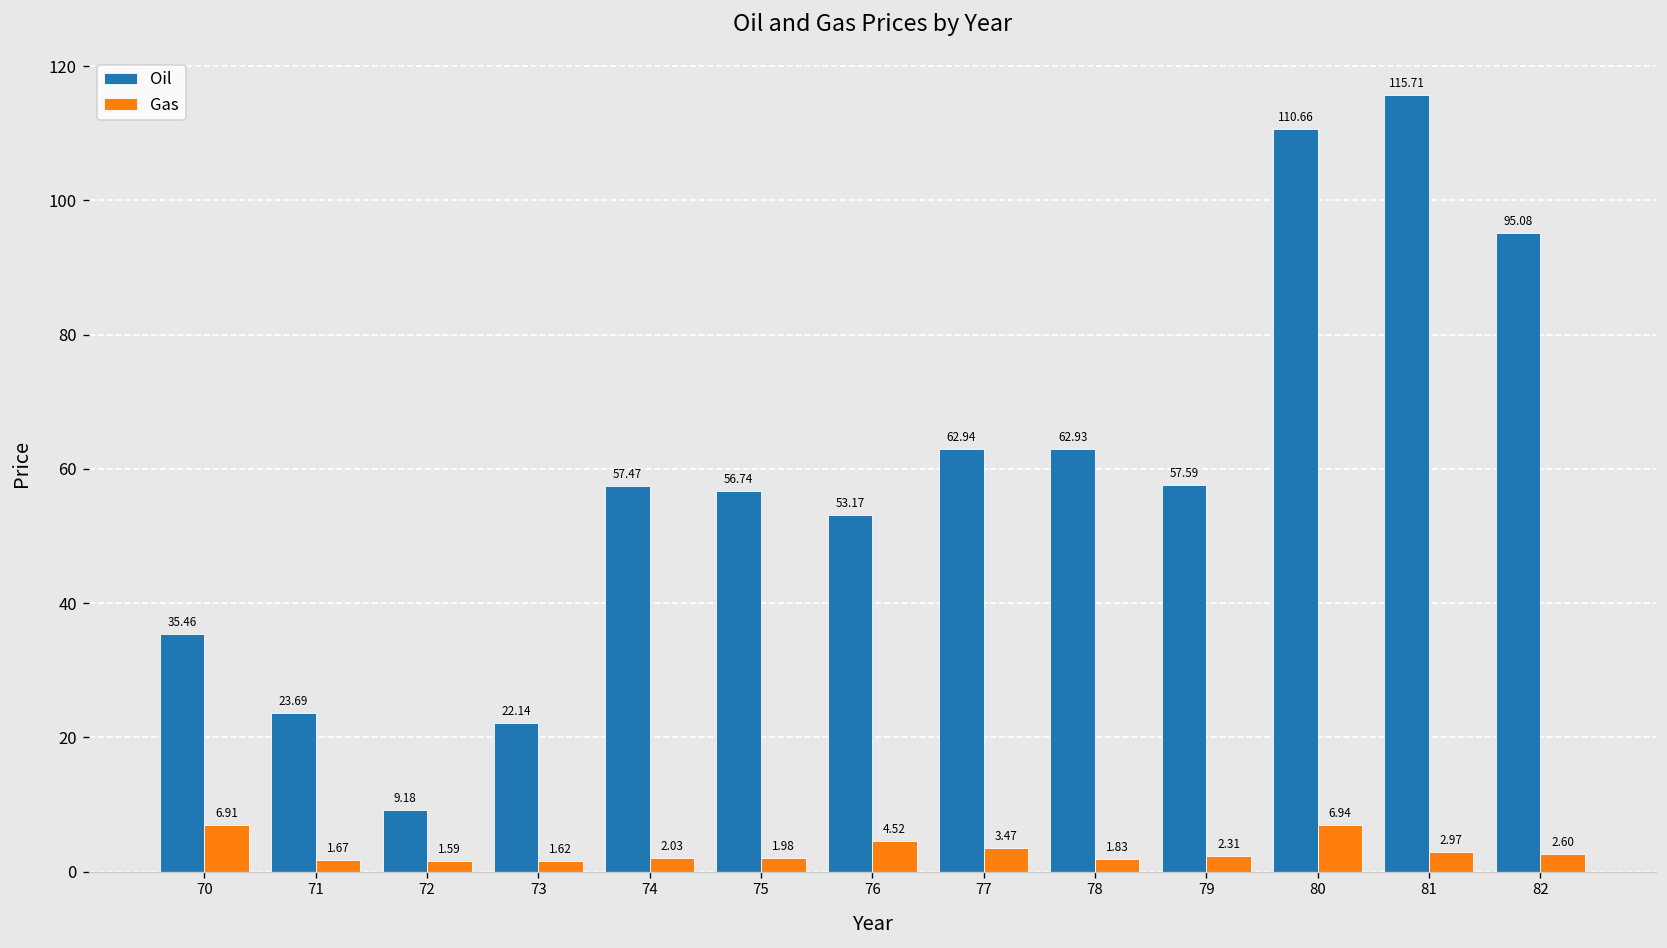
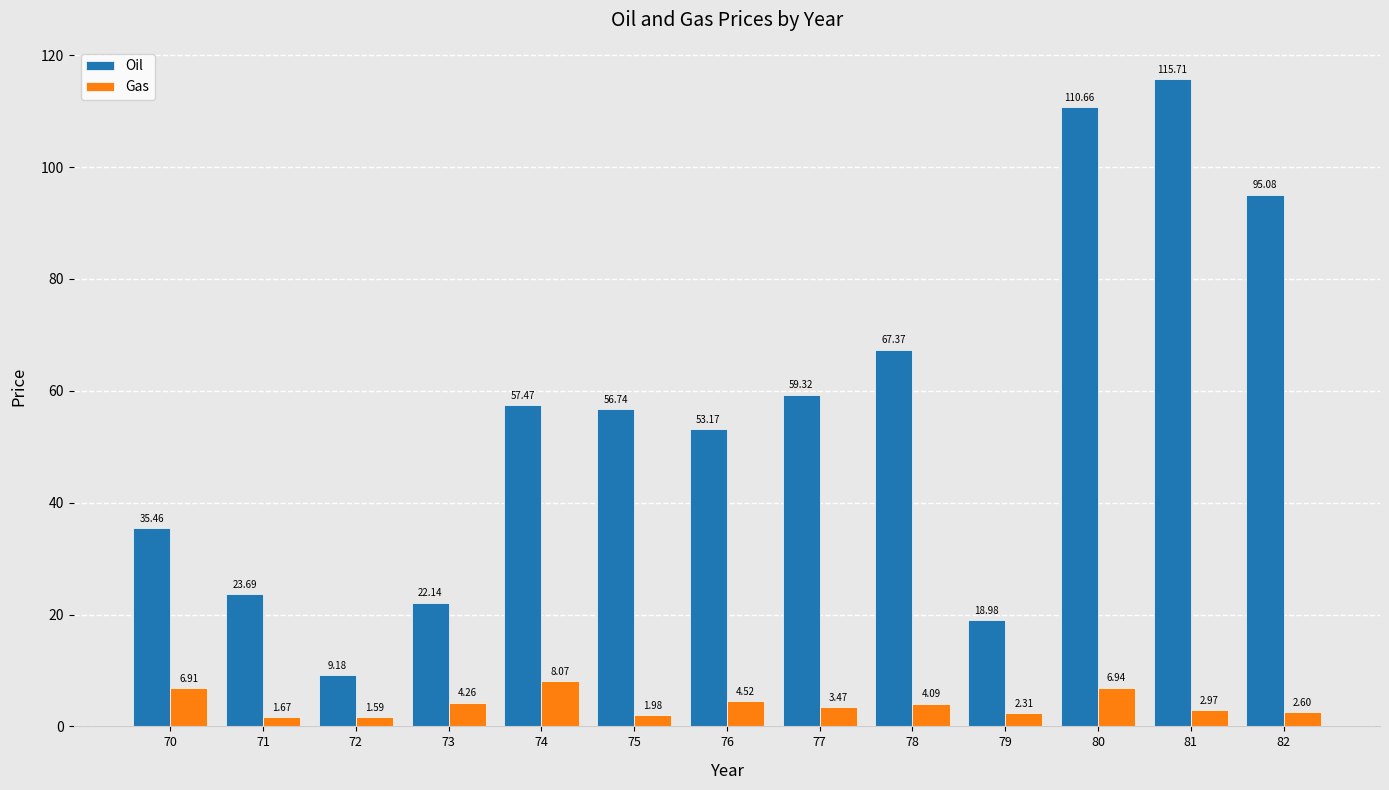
Gas, 73: 1.62 -> 4.26
Gas, 74: 2.03 -> 8.07
Oil, 77: 62.94 -> 59.32
Oil, 78: 62.93 -> 67.37
Gas, 78: 1.83 -> 4.09
Oil, 79: 57.59 -> 18.98
